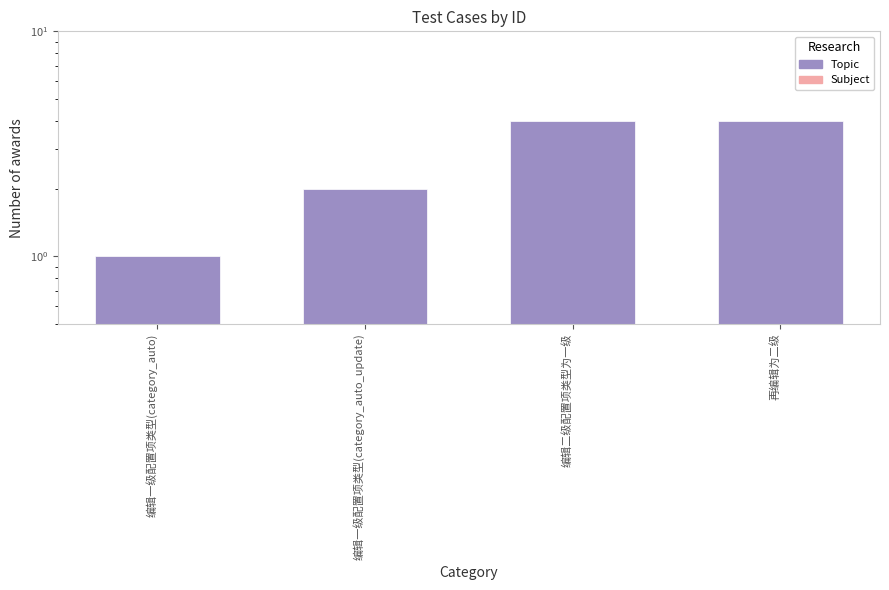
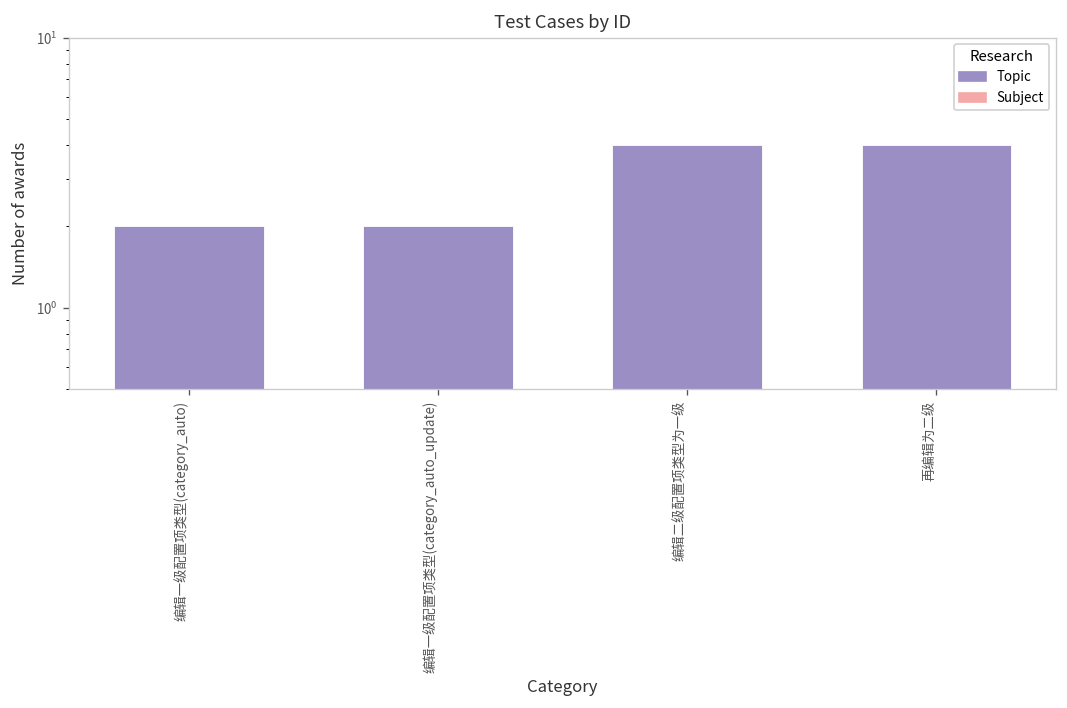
Topic, 编辑一级配置项类型(category_auto): 1 -> 2
